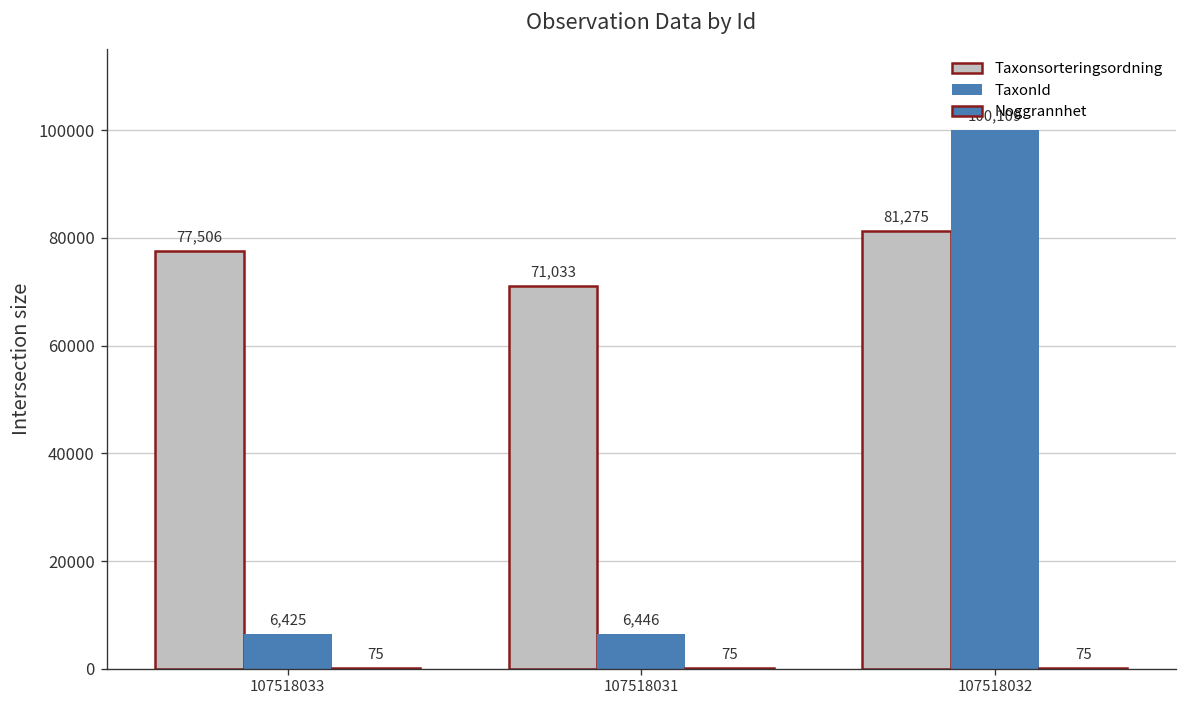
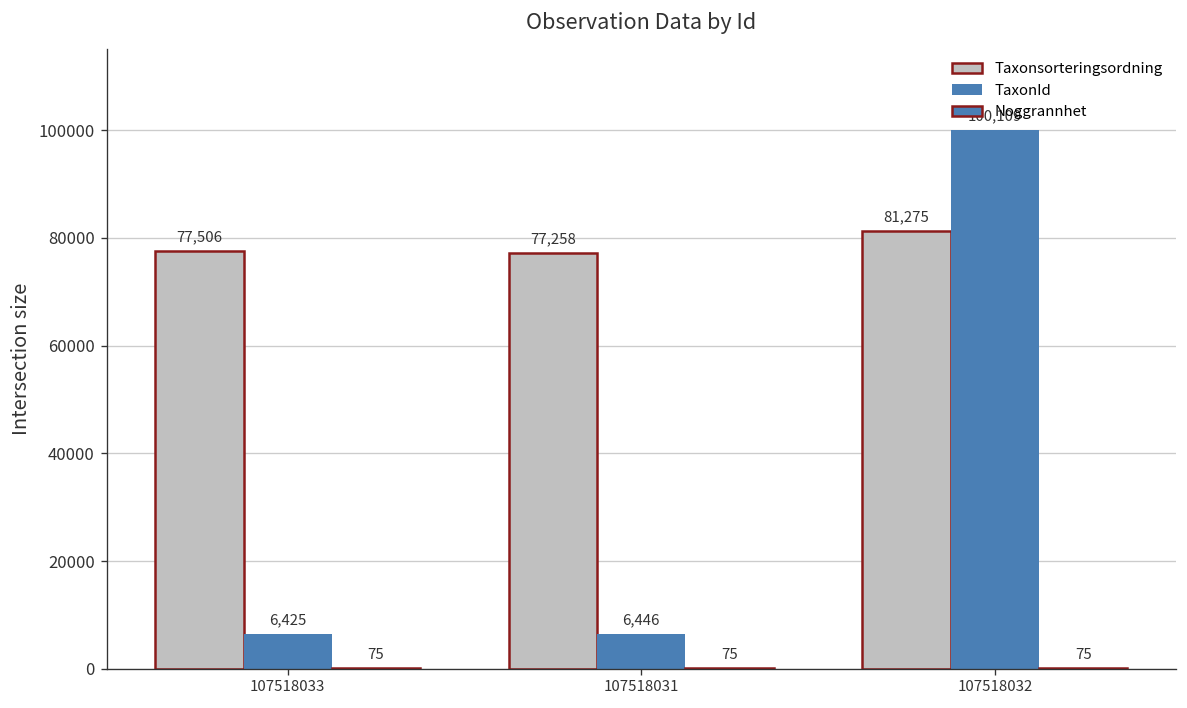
Taxonsorteringsordning, 107518031: 71,033 -> 77,258
